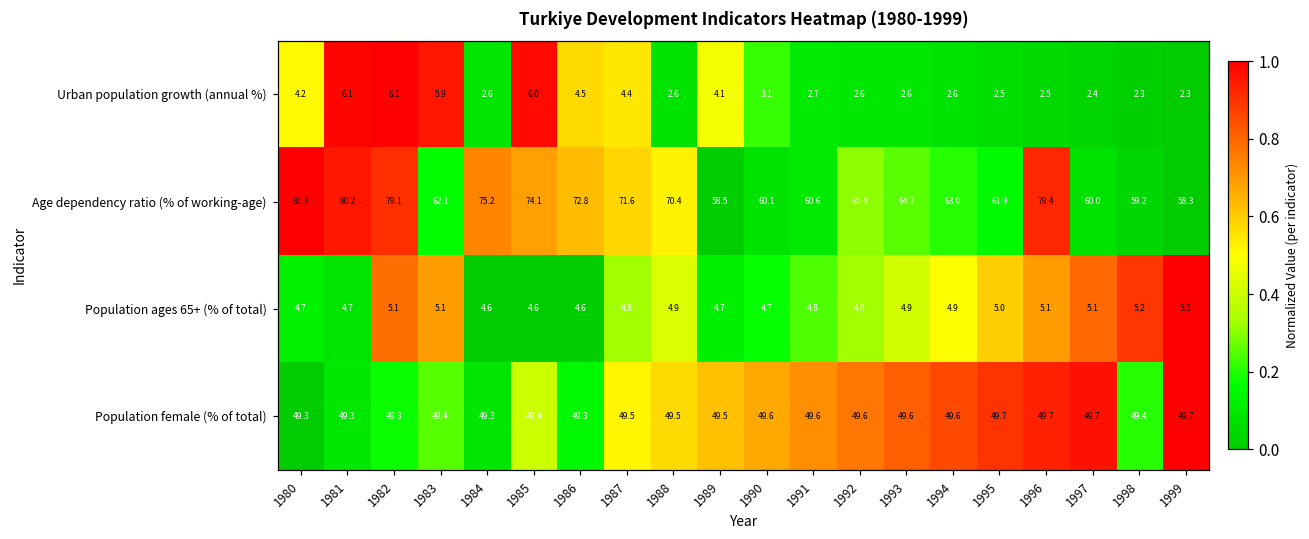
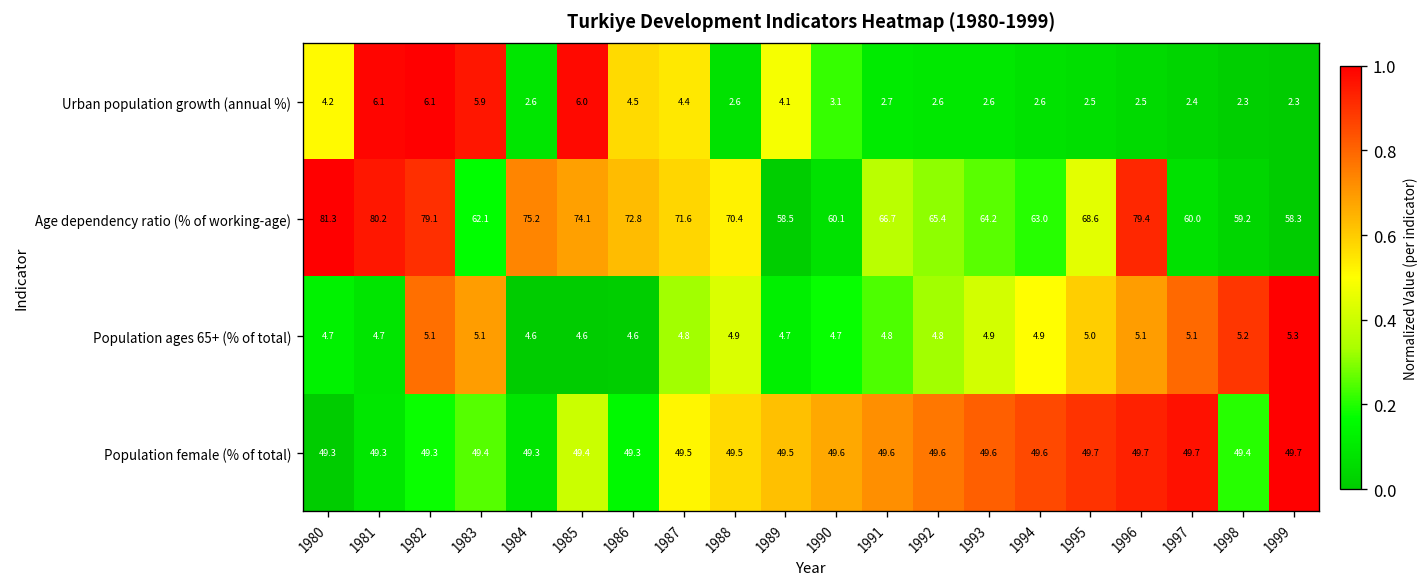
Age dependency ratio (% of working-age), 1991: 60.6 -> 66.7
Age dependency ratio (% of working-age), 1995: 61.9 -> 68.6
